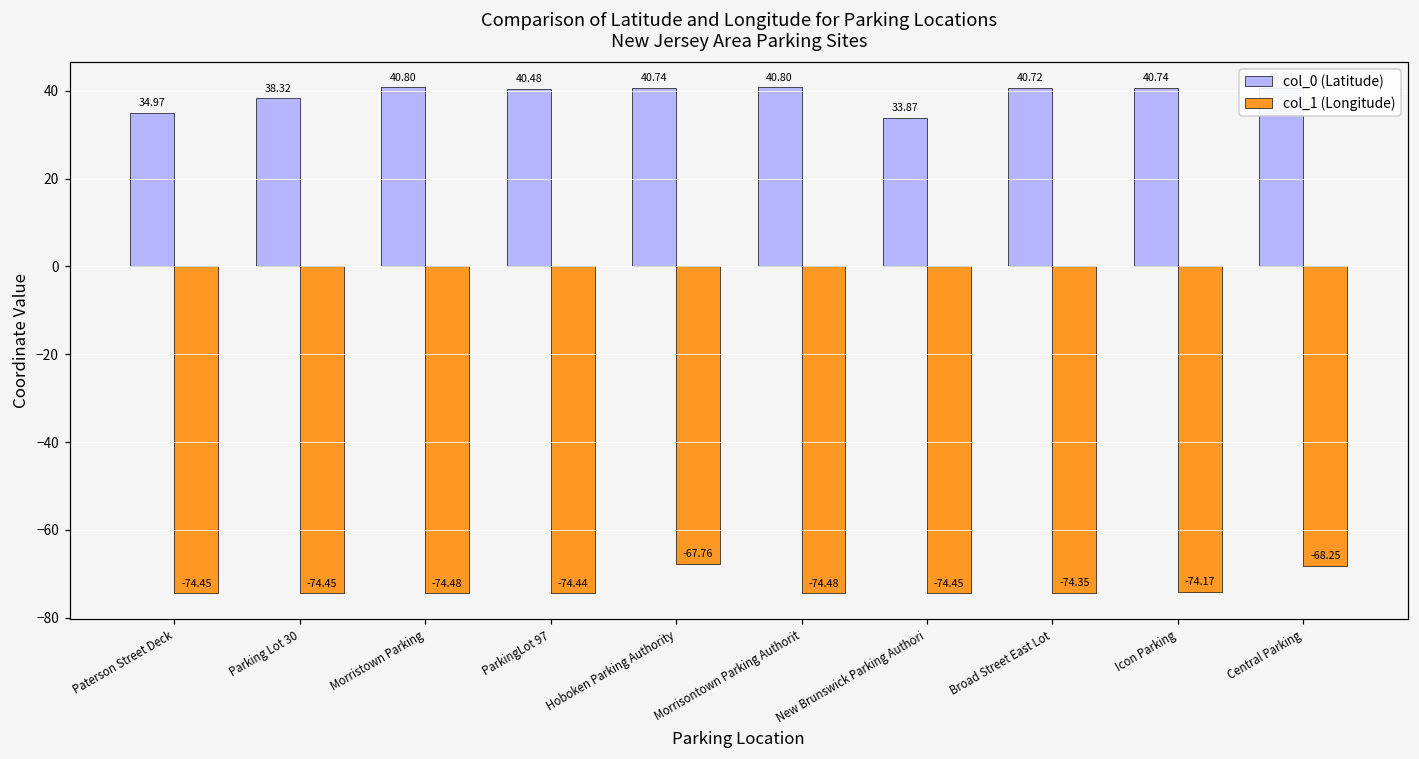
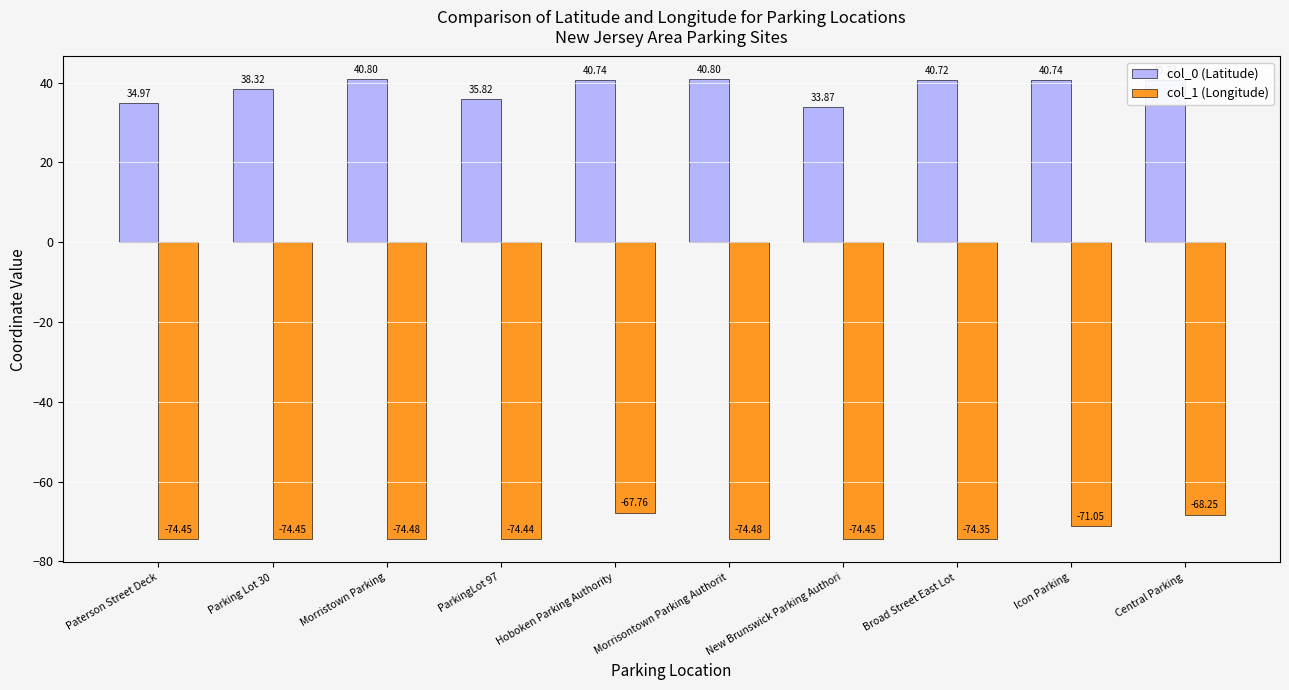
col_0 (Latitude), ParkingLot 97: 40.48 -> 35.82
col_1 (Longitude), Icon Parking: -74.17 -> -71.05
